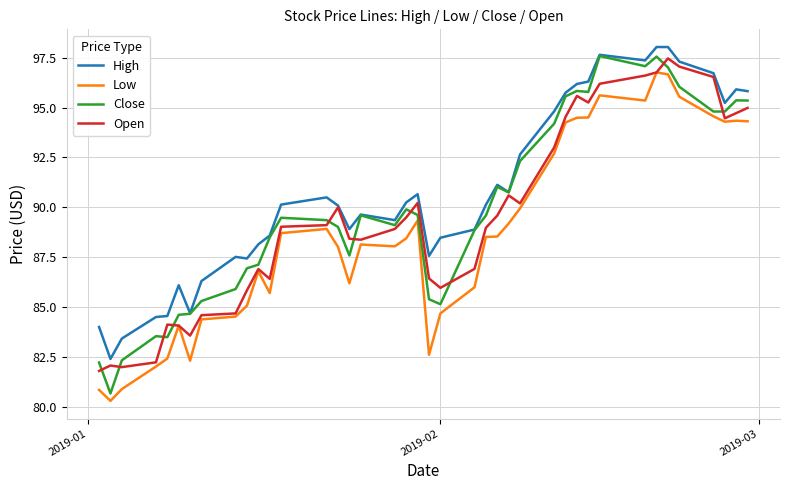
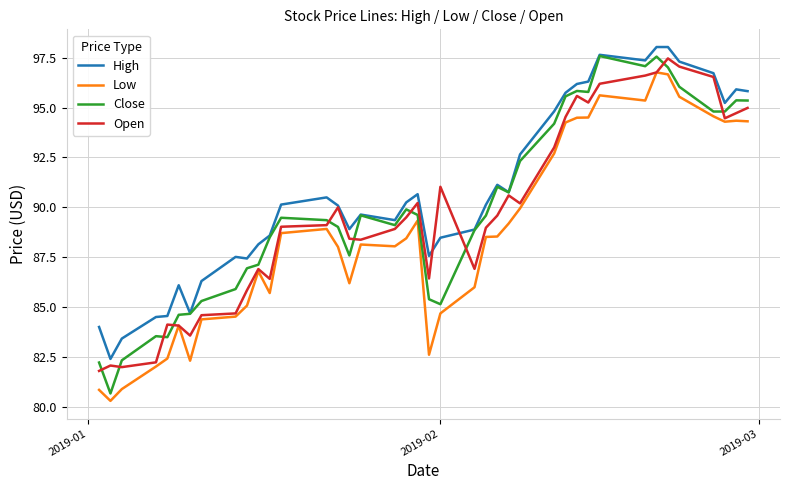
Open, 2019-02: 86.0 -> 91.0
